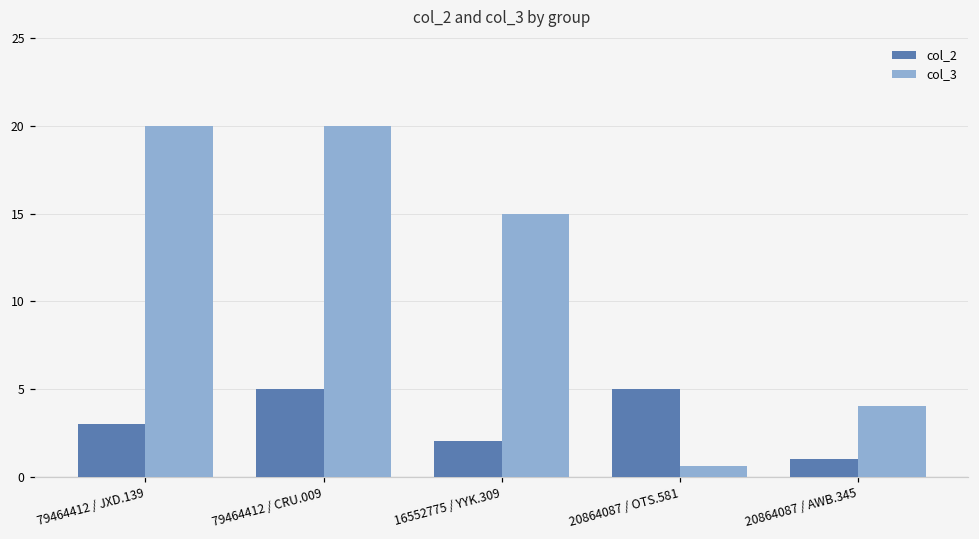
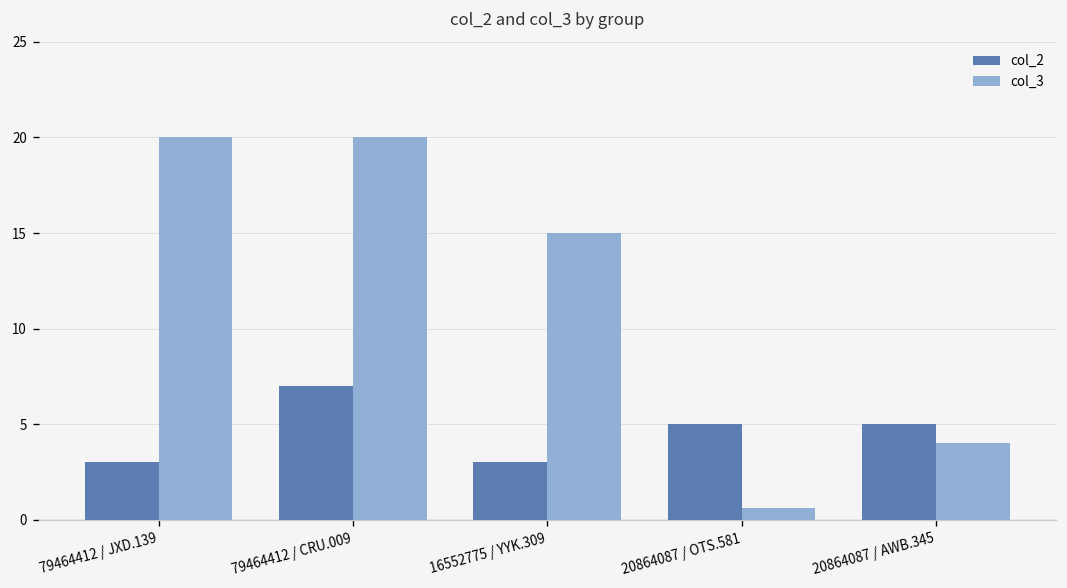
col_2, 79464412 / CRU.009: 5 -> 7
col_2, 16552775 / YYK.309: 2 -> 3
col_2, 20864087 / AWB.345: 1 -> 5
